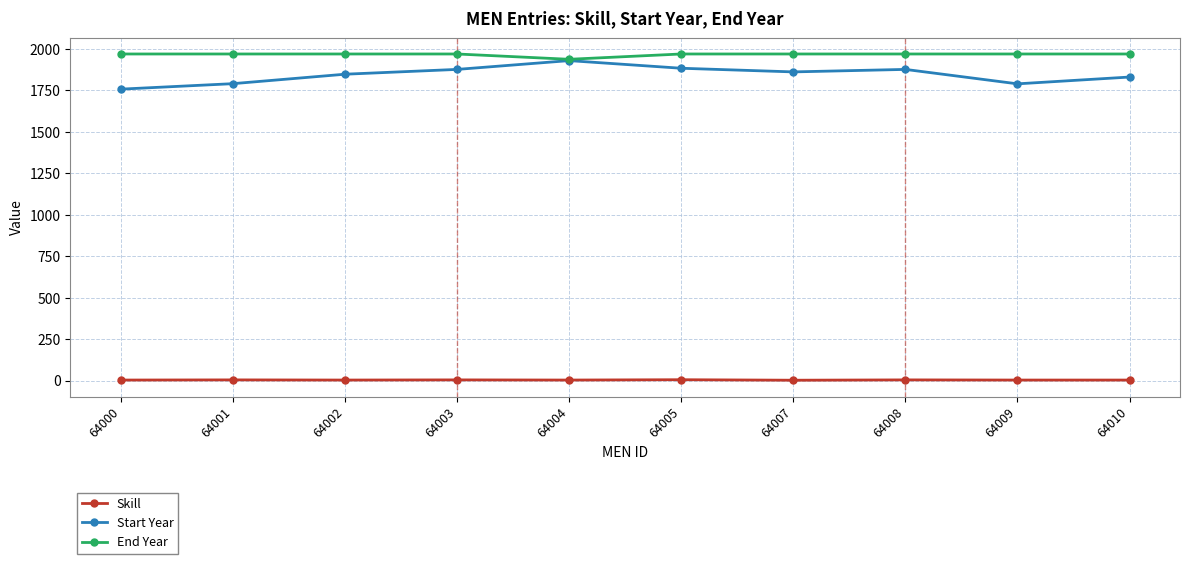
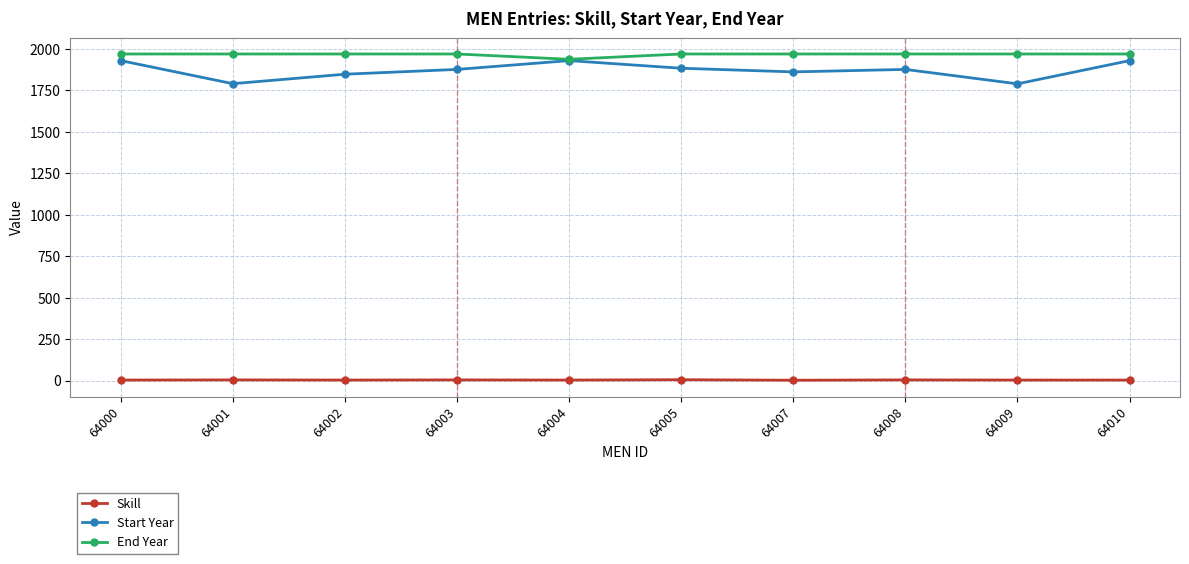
Start Year, 64000: 1760 -> 1930
Start Year, 64010: 1830 -> 1930
